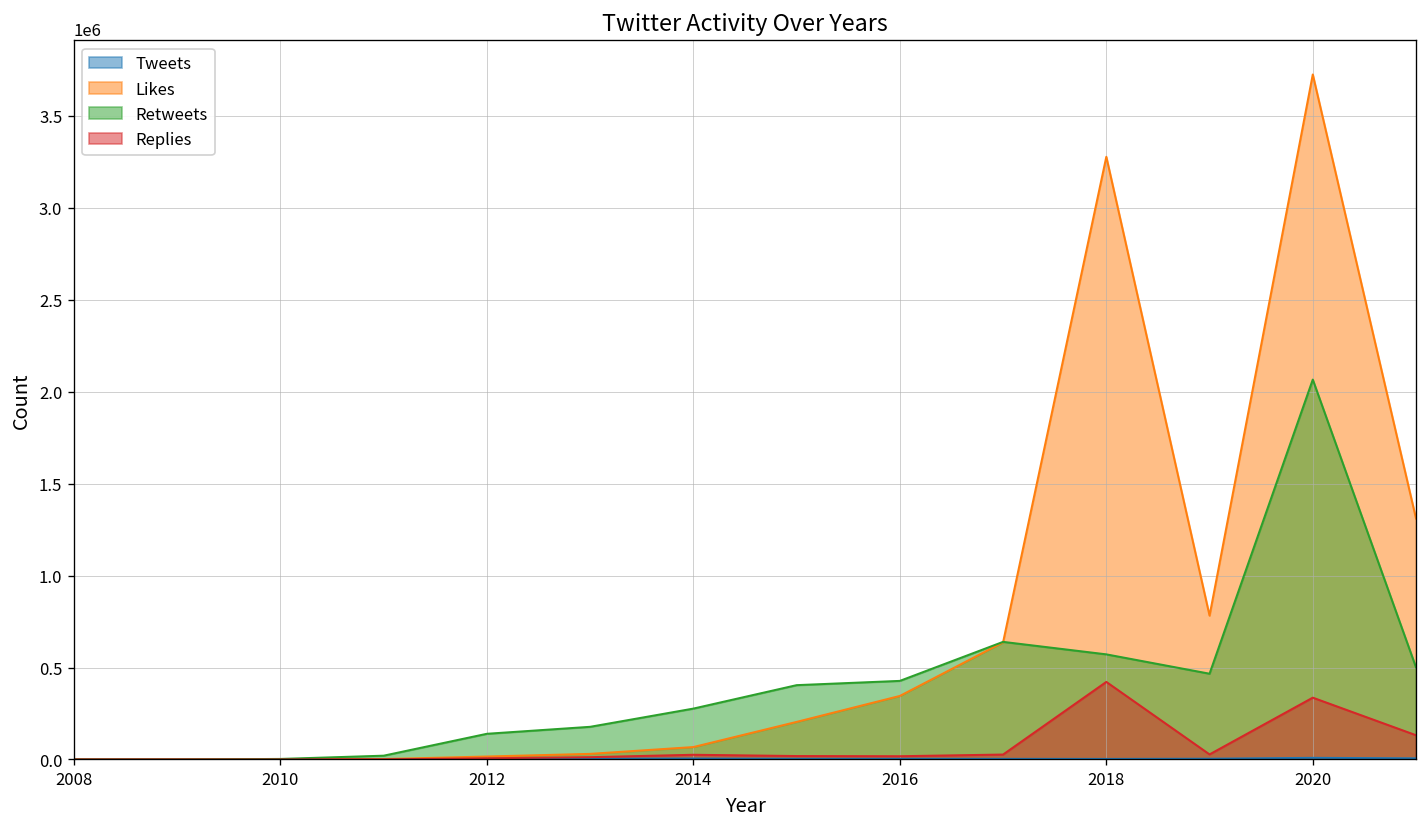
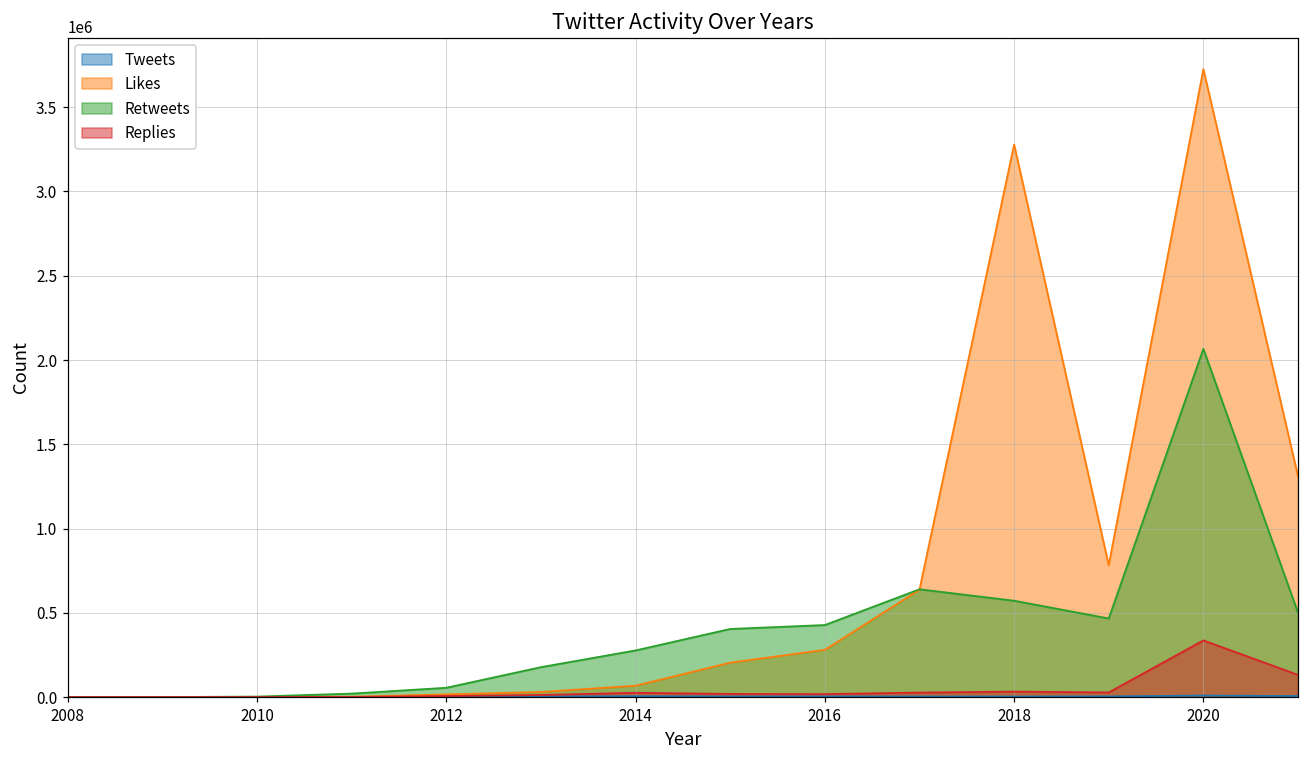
Retweets, 2012: 140000 -> 60000
Likes, 2016: 350000 -> 280000
Replies, 2018: 420000 -> 30000
